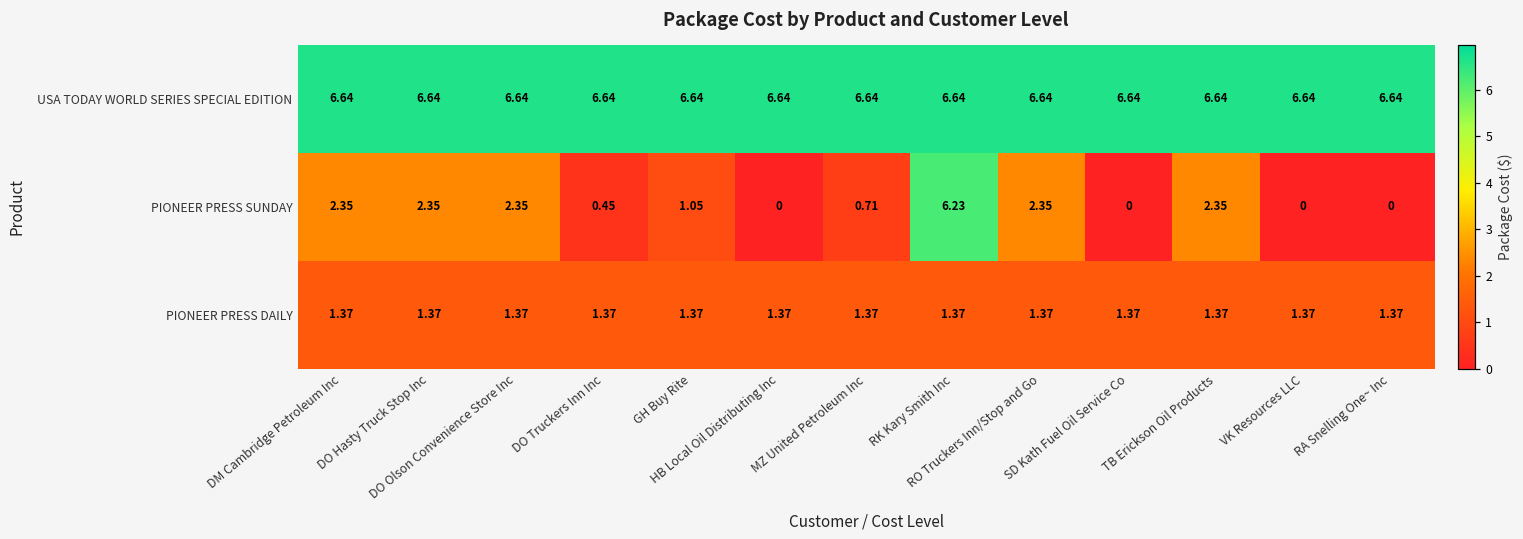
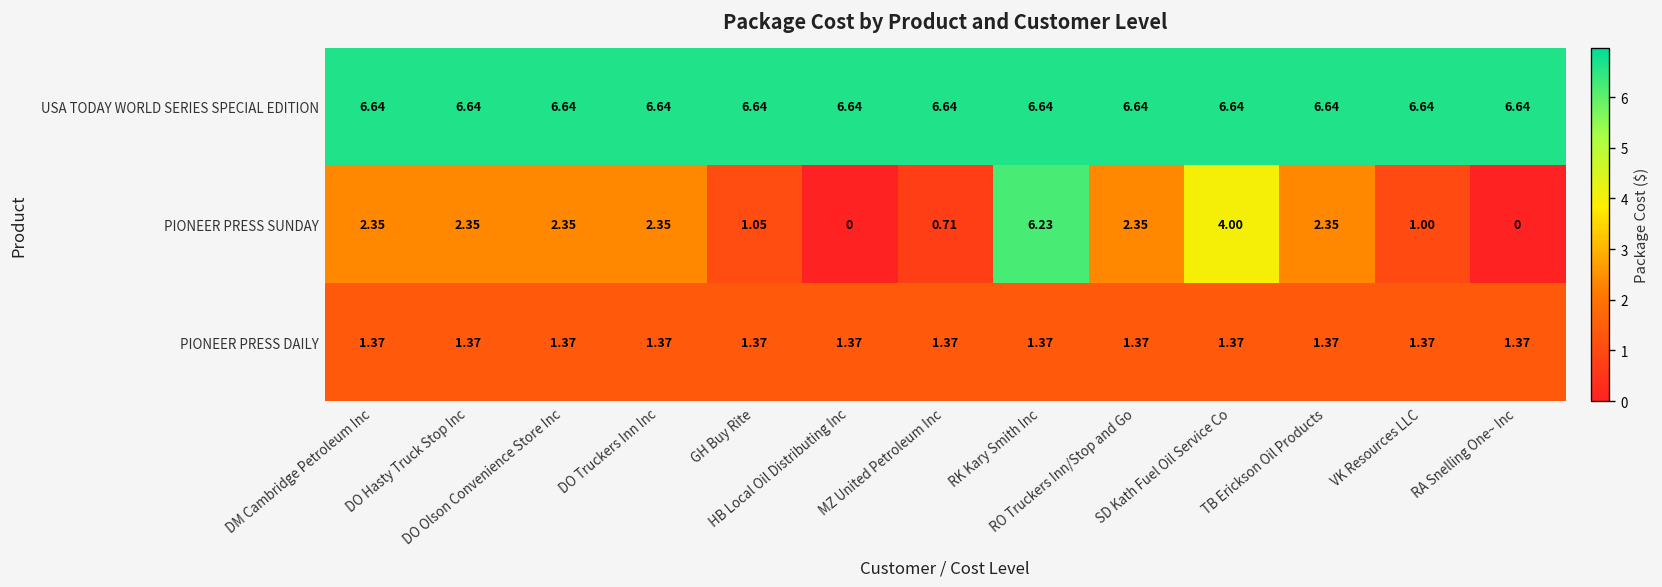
PIONEER PRESS SUNDAY, DO Truckers Inn Inc: 0.45 -> 2.35
PIONEER PRESS SUNDAY, SD Kath Fuel Oil Service Co: 0 -> 4.00
PIONEER PRESS SUNDAY, VK Resources LLC: 0 -> 1.00
